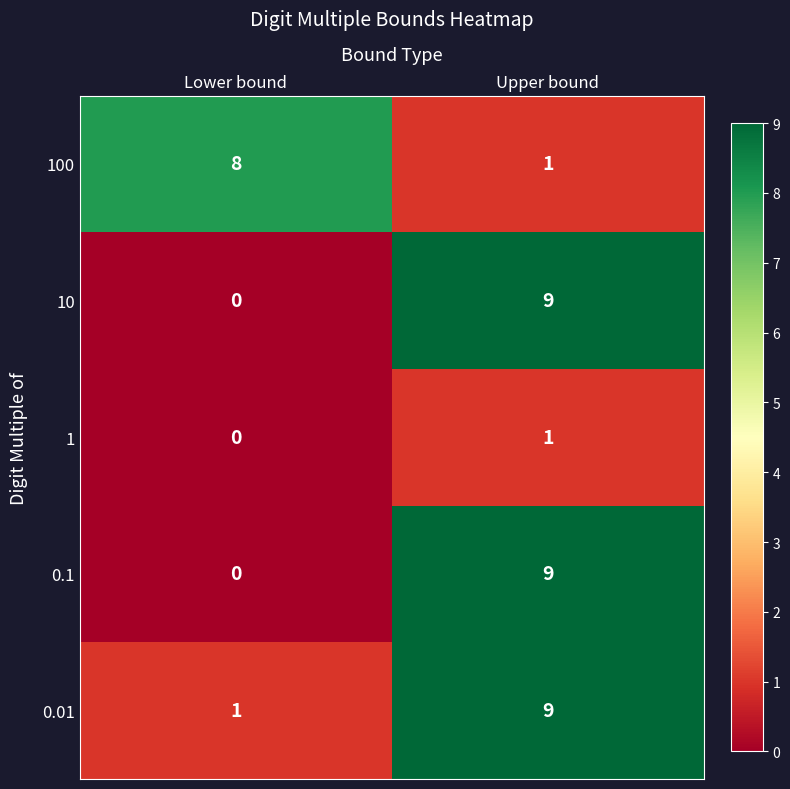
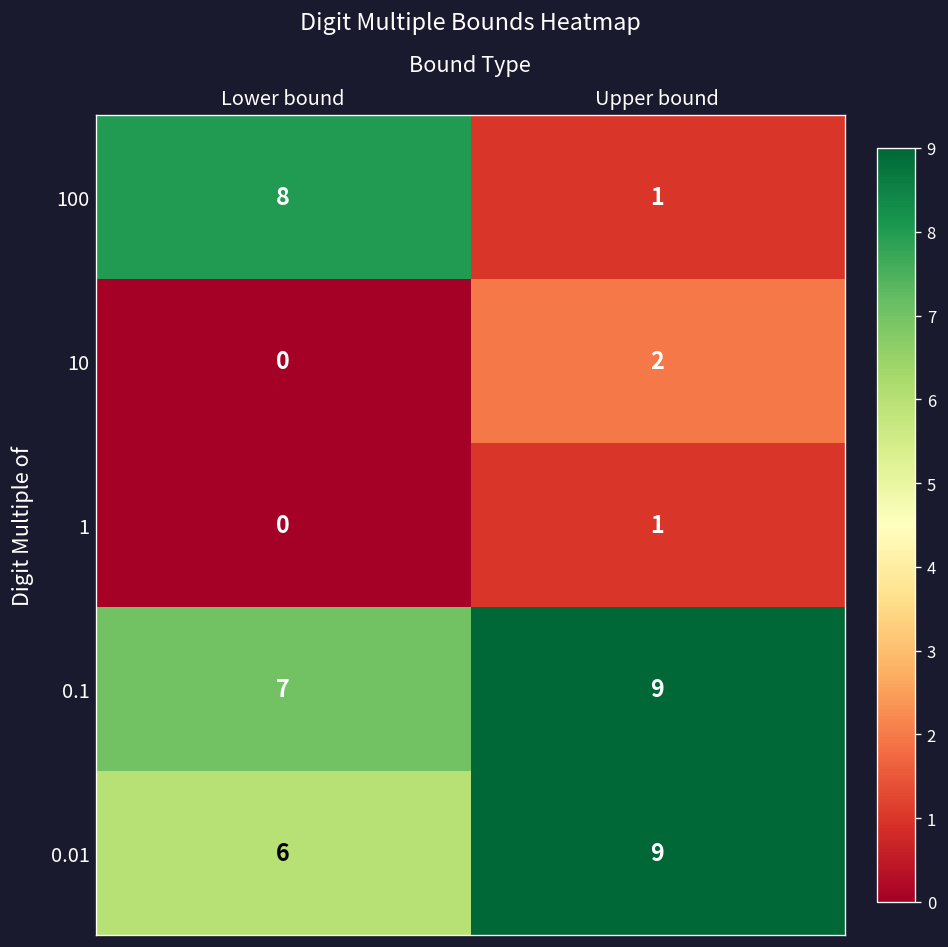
10, Upper bound: 9 -> 2
0.1, Lower bound: 0 -> 7
0.01, Lower bound: 1 -> 6
